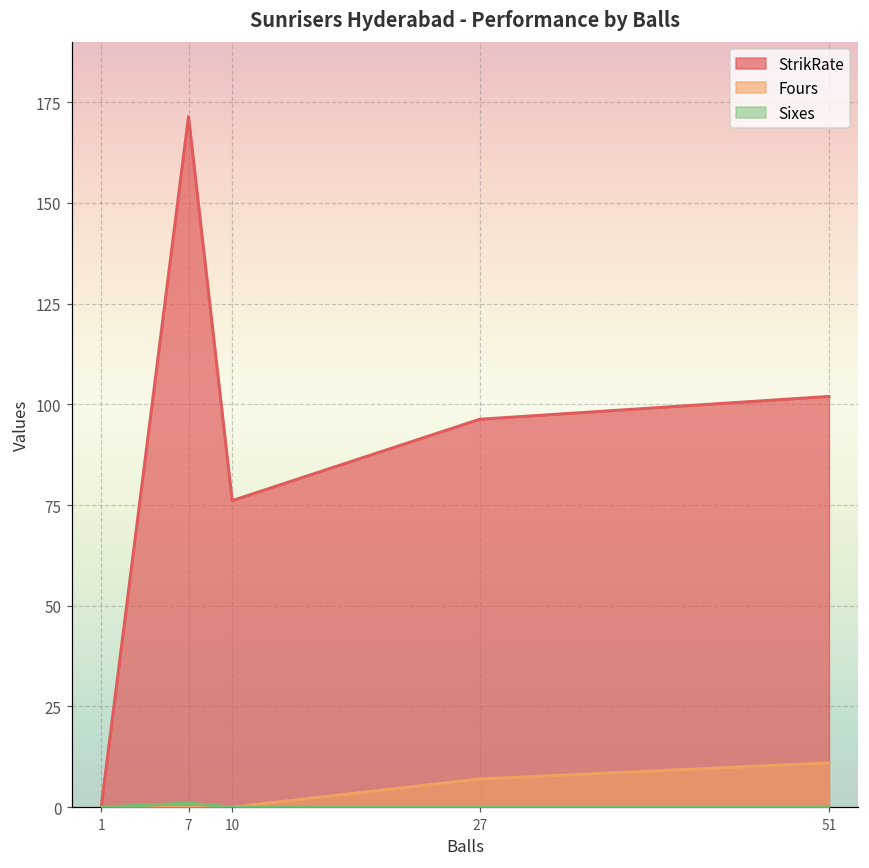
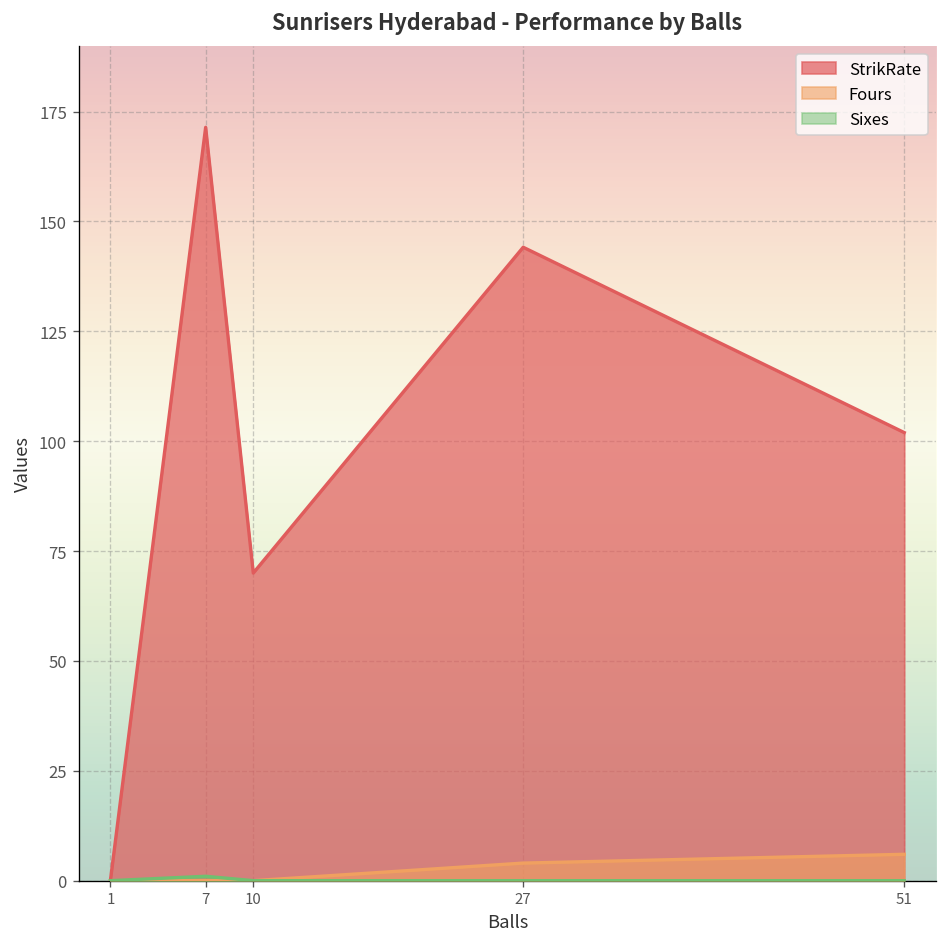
StrikRate, 10: 76 -> 70
StrikRate, 27: 96 -> 144
Fours, 27: 7 -> 4
Fours, 51: 11 -> 6
